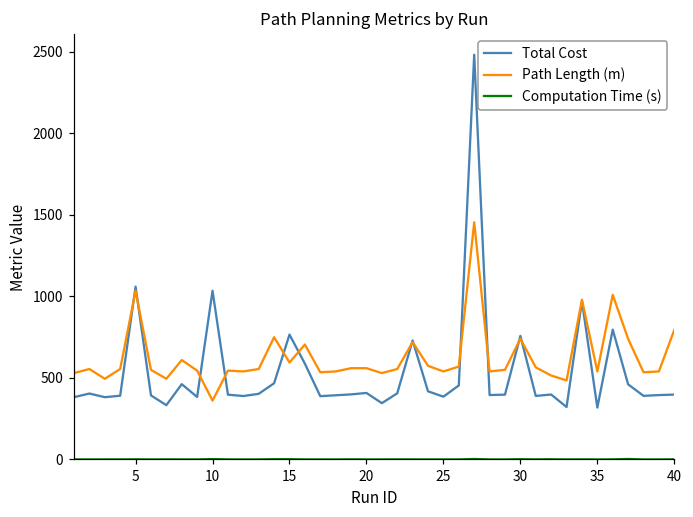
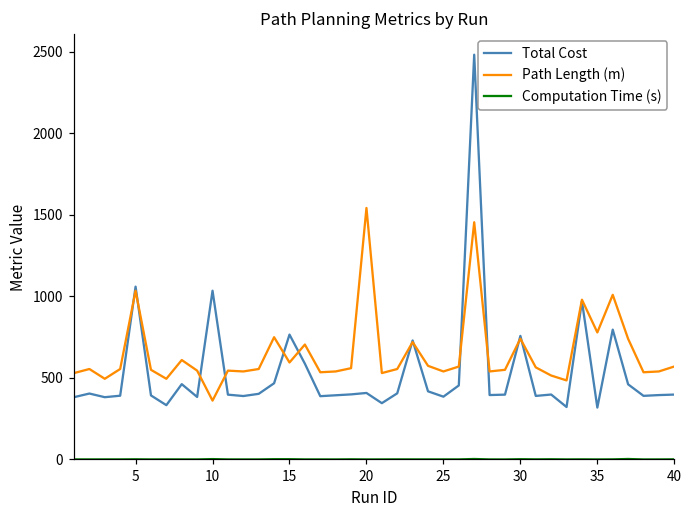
Path Length (m), 20: 560 -> 1540
Path Length (m), 35: 540 -> 780
Path Length (m), 40: 800 -> 570
